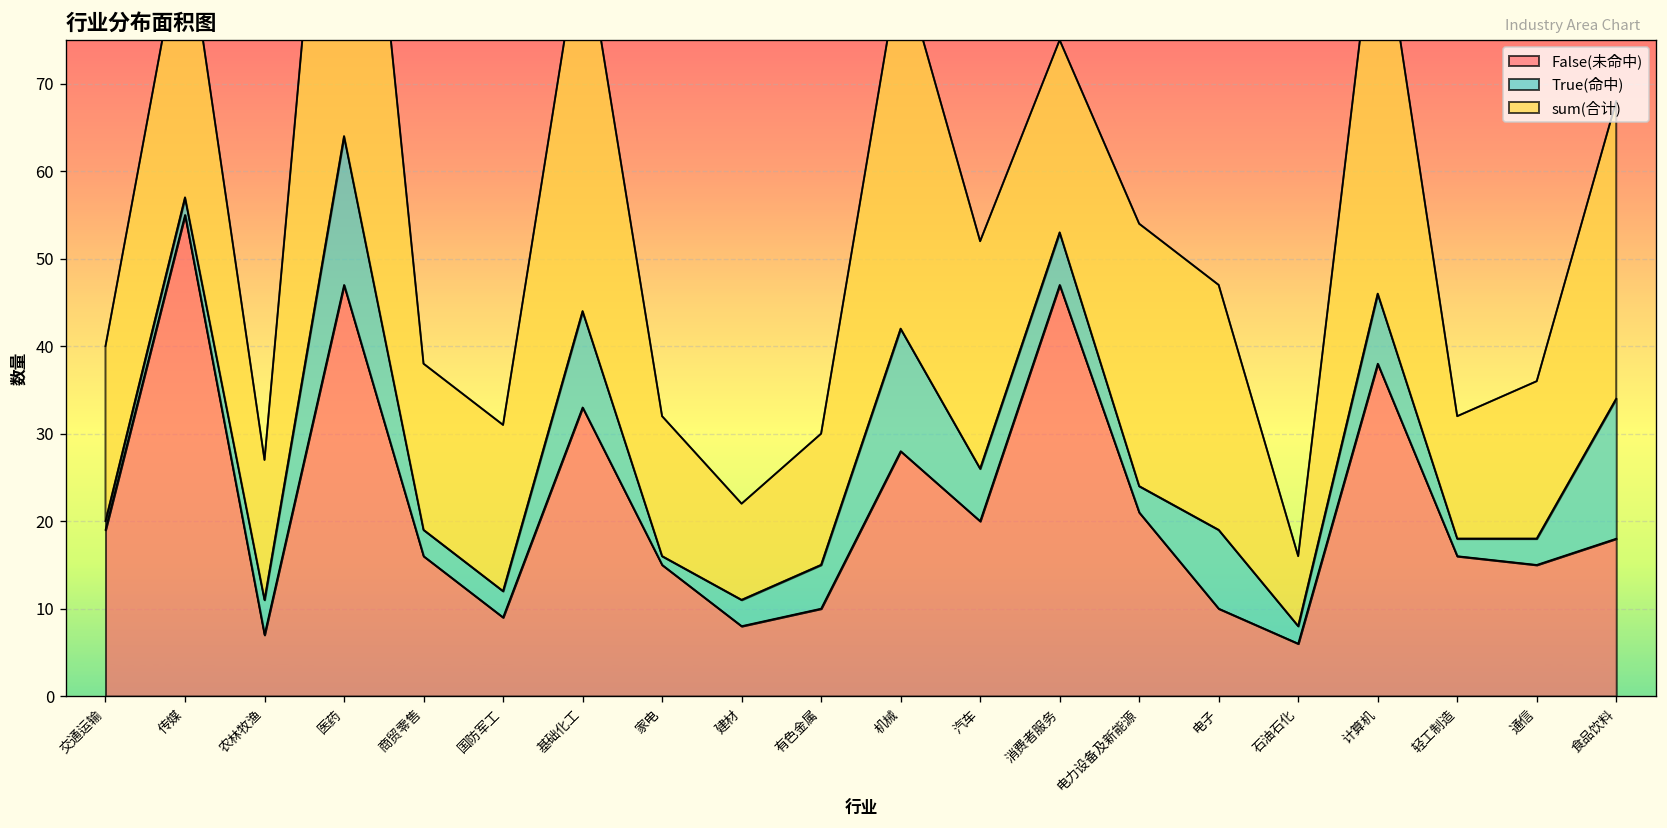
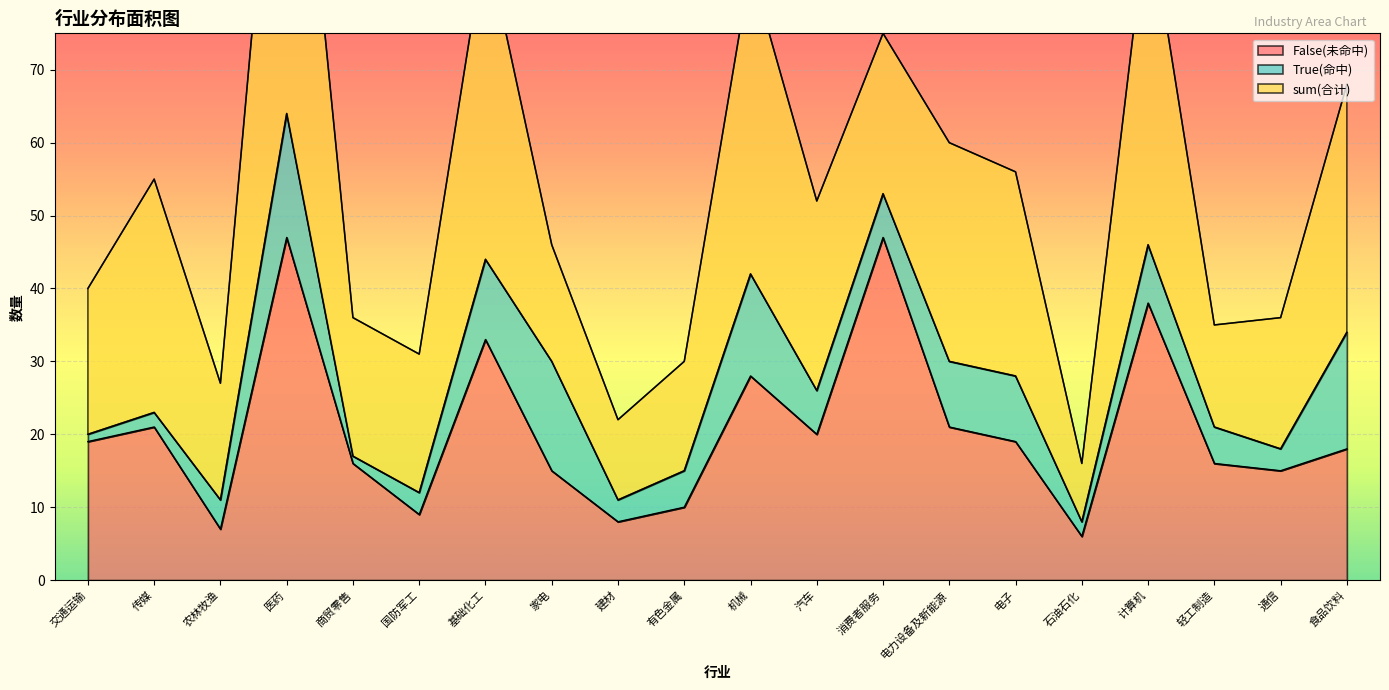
False(未命中), 传媒: 55 -> 21
True(命中), 商贸零售: 3 -> 1
True(命中), 家电: 1 -> 15
True(命中), 电力设备及新能源: 3 -> 9
False(未命中), 电子: 10 -> 19
True(命中), 轻工制造: 2 -> 5
